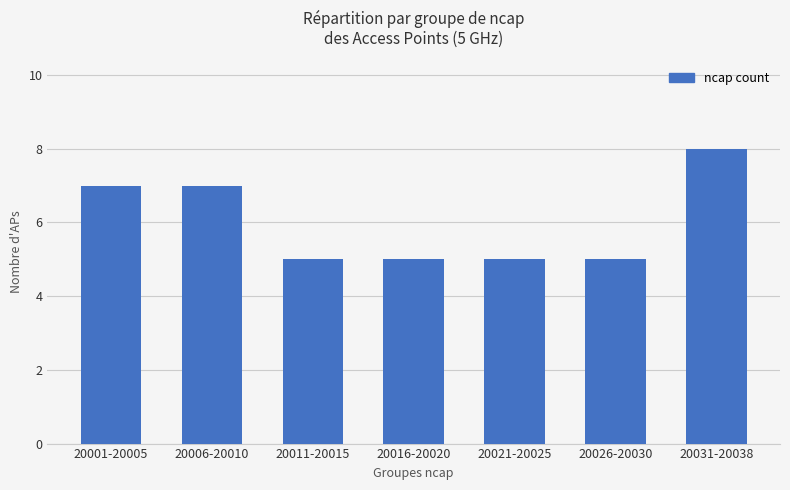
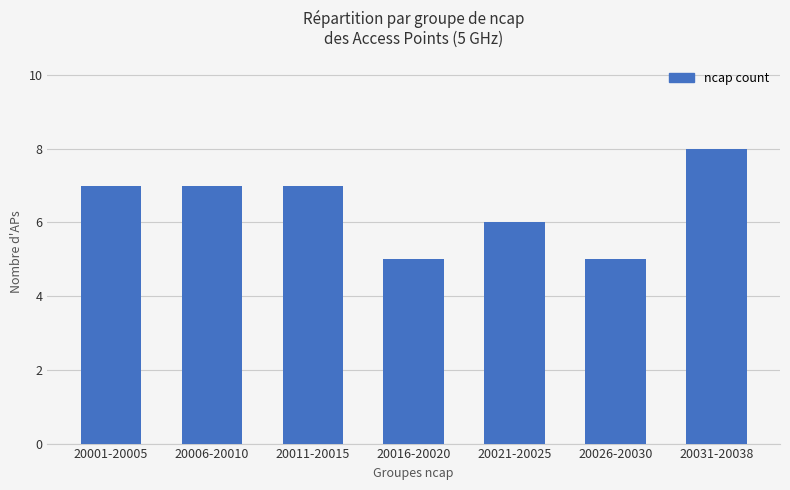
20011-20015: 5 -> 7
20021-20025: 5 -> 6
